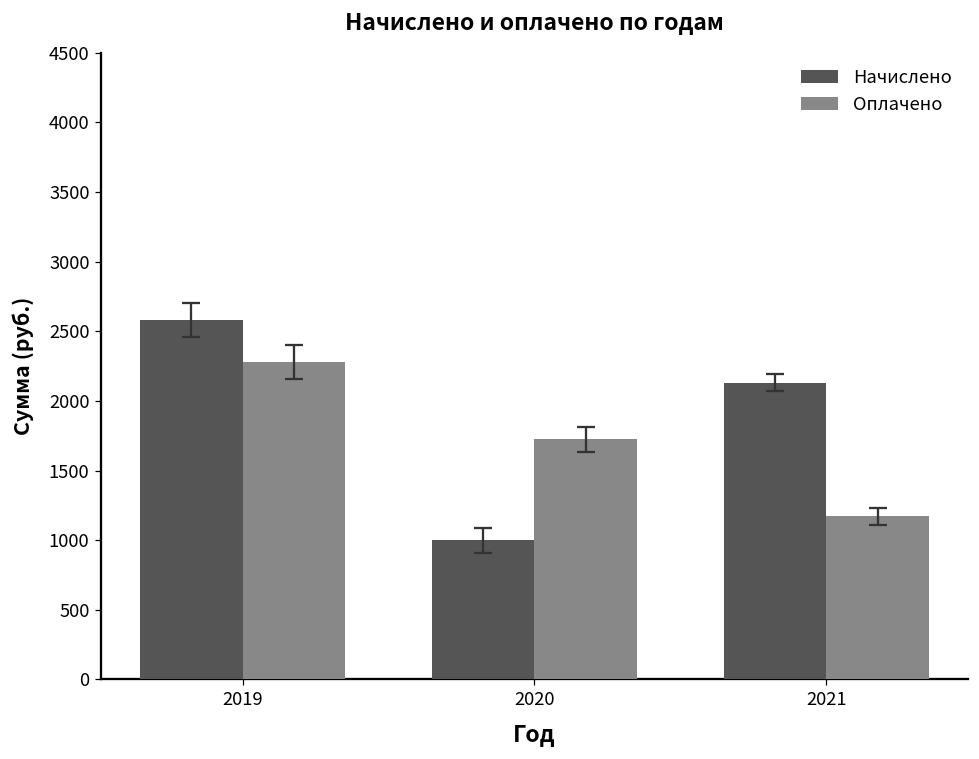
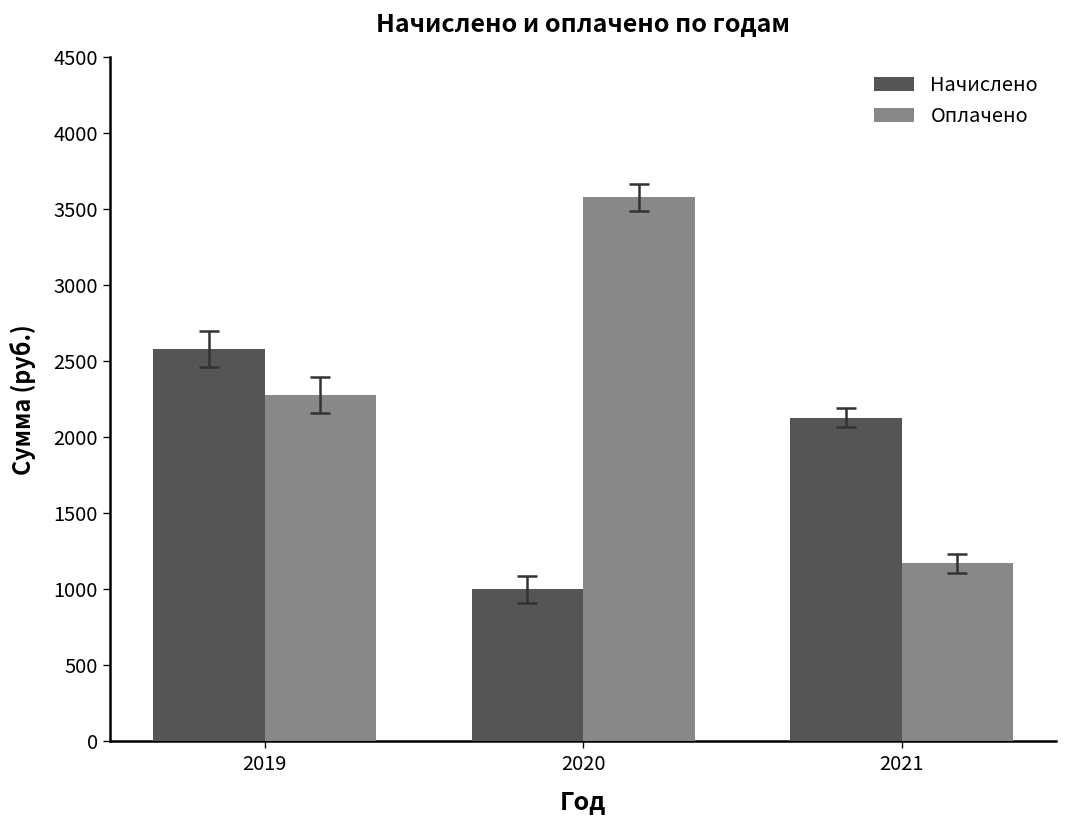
Оплачено, 2020: 1730 -> 3580
